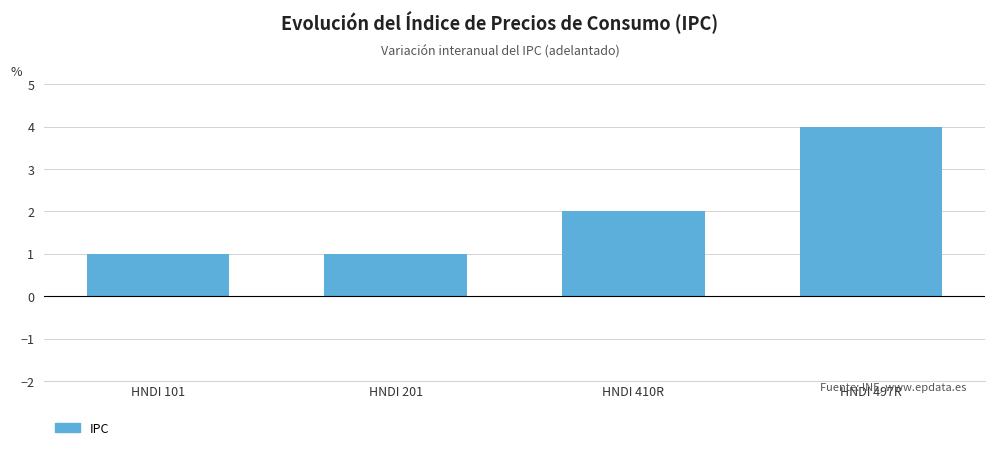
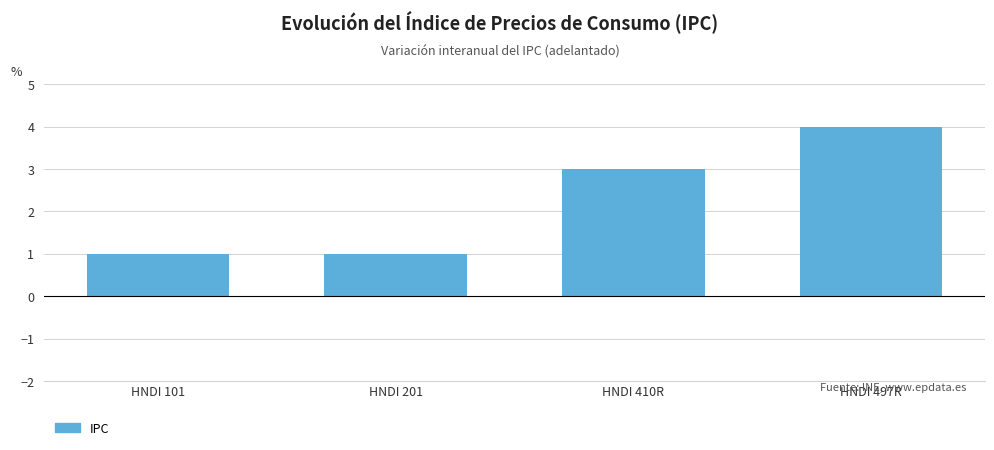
HNDI 410R: 2 -> 3
